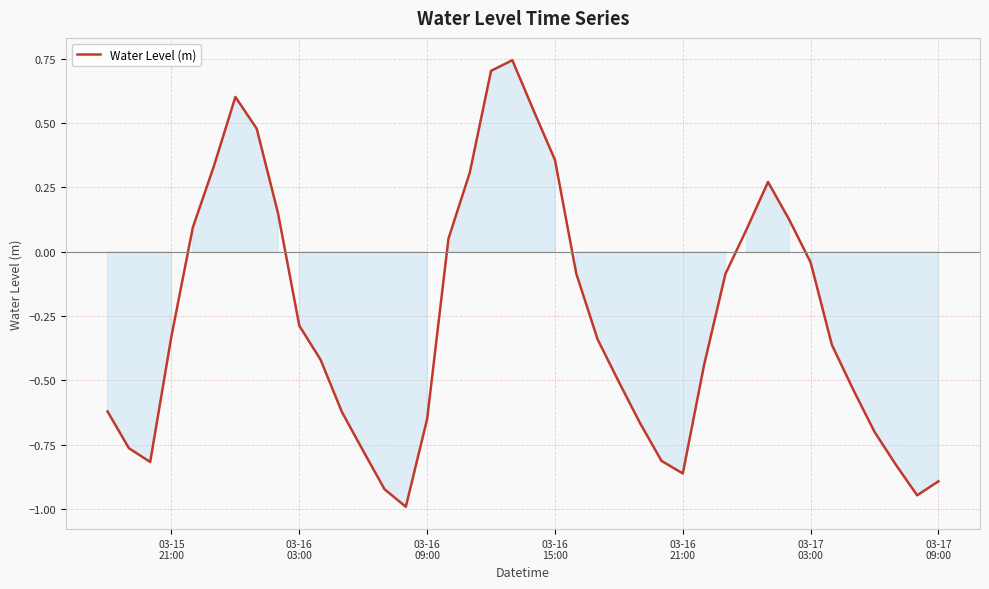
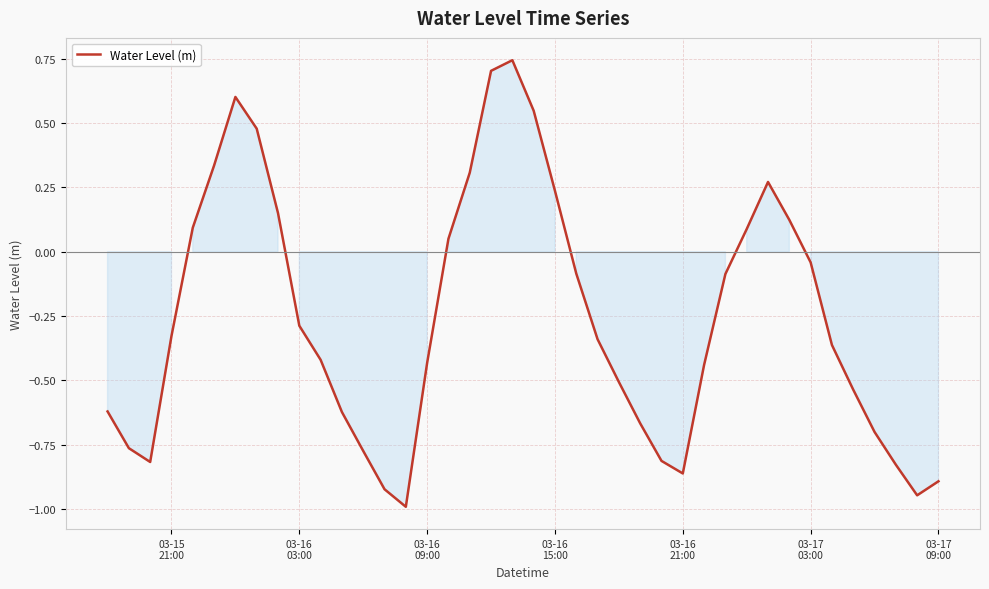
03-16 09:00: -0.65 -> -0.43
03-16 15:00: 0.36 -> 0.24
